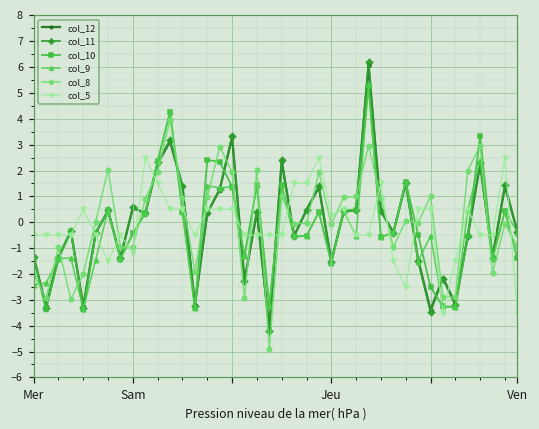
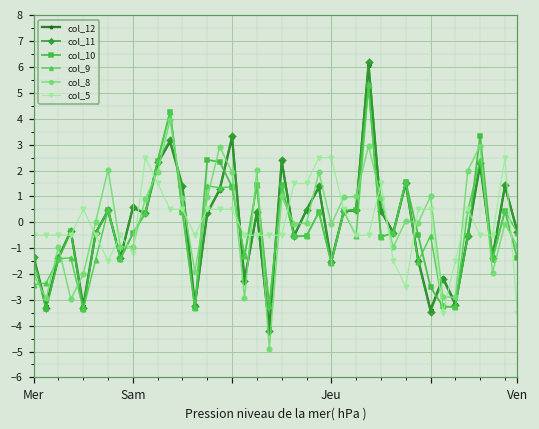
col_5, Jeu: 0.3 -> 2.5
